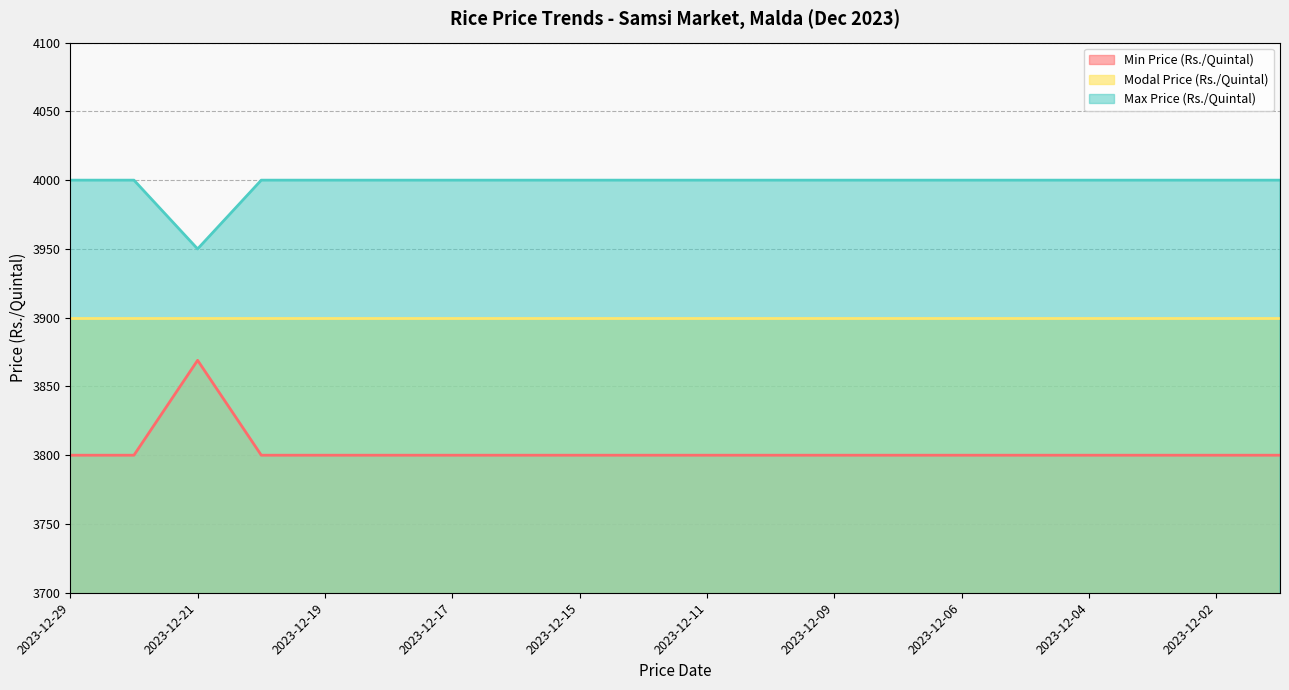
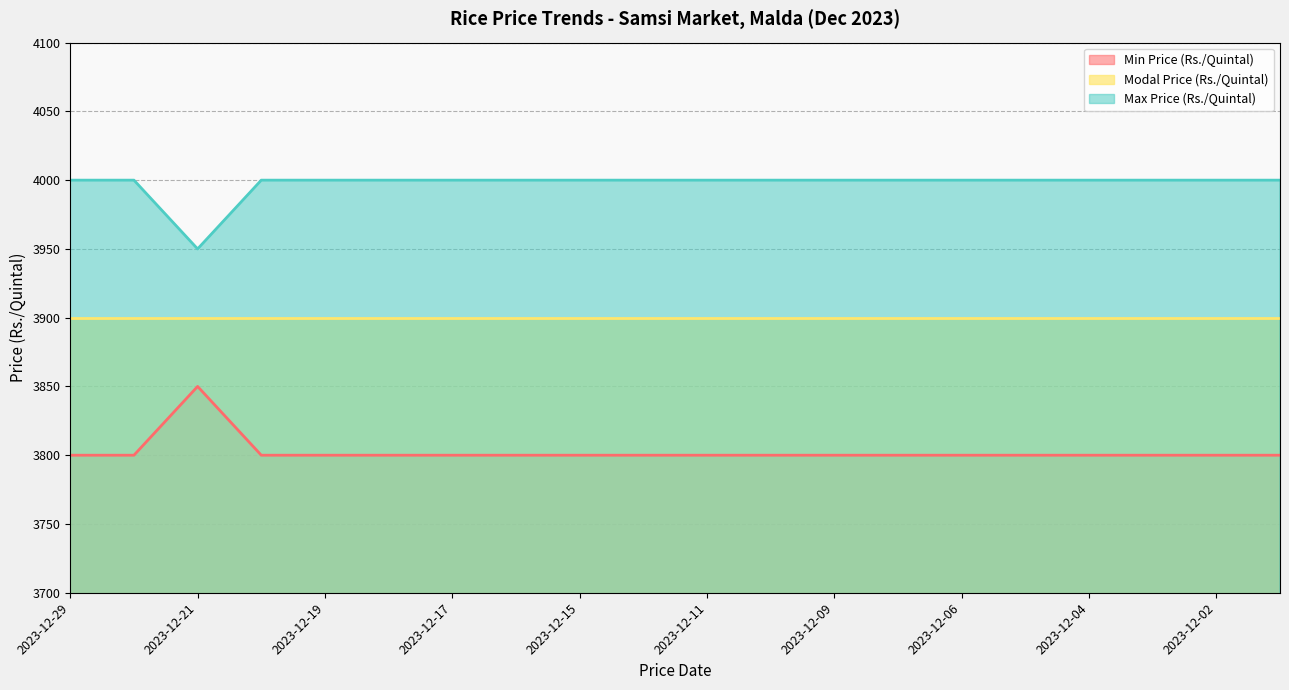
Min Price (Rs./Quintal), 2023-12-21: 3869 -> 3850
